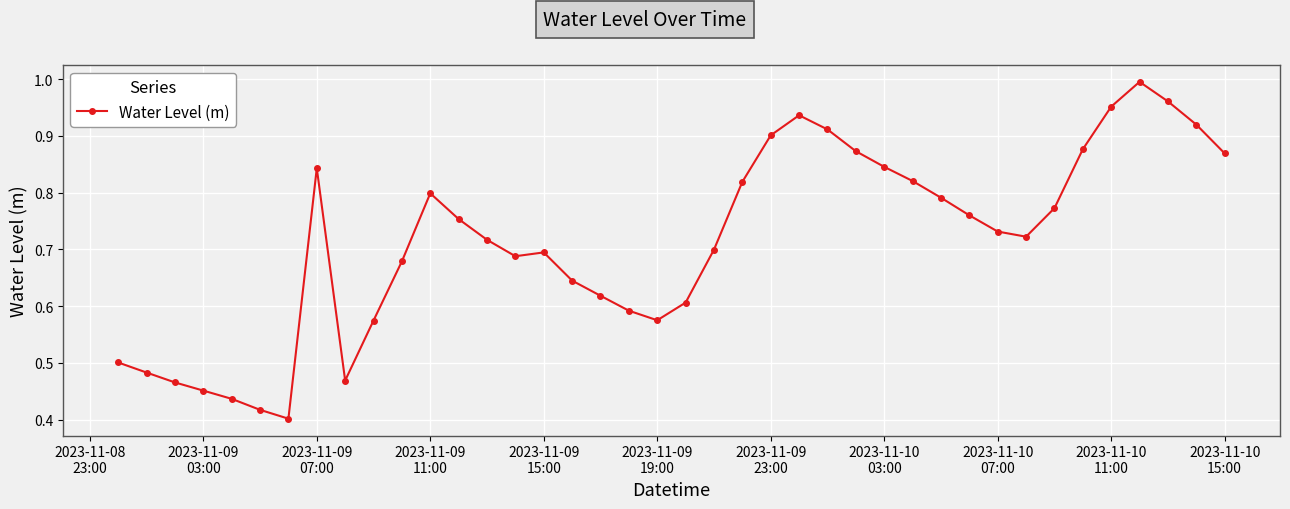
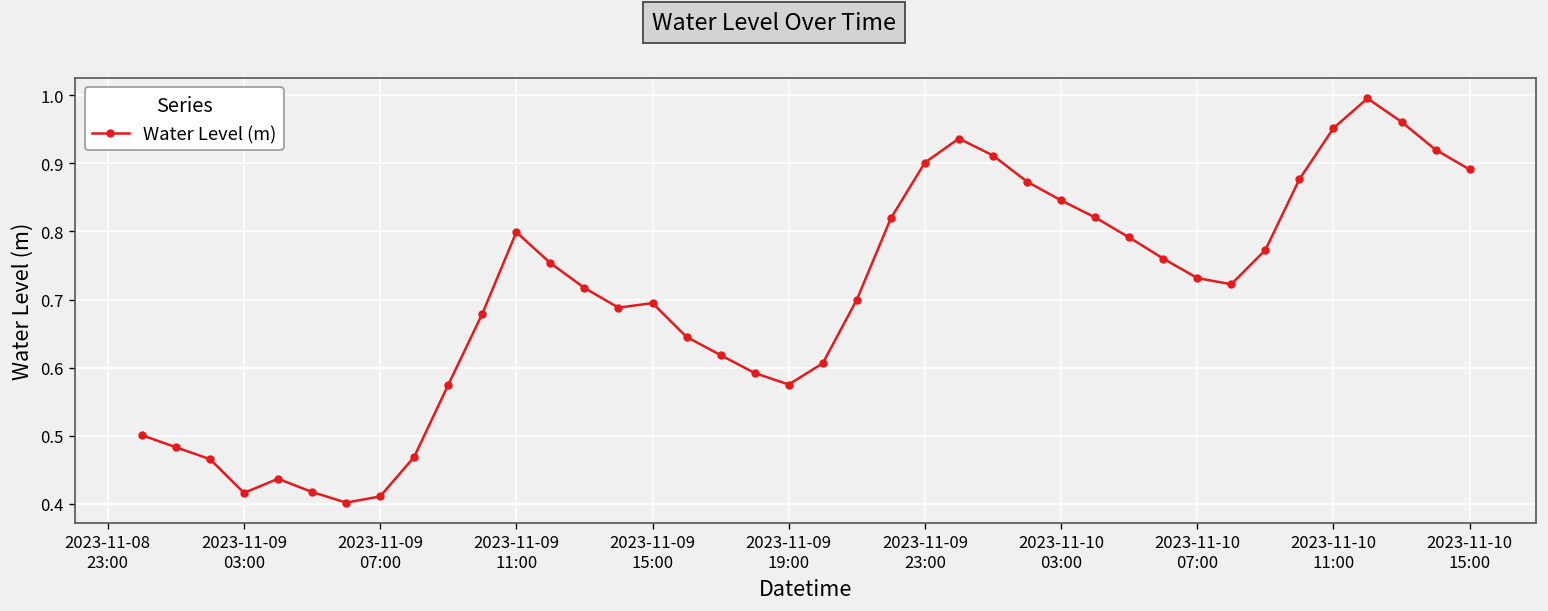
2023-11-09 03:00: 0.45 -> 0.42
2023-11-09 07:00: 0.84 -> 0.41
2023-11-10 15:00: 0.87 -> 0.89
